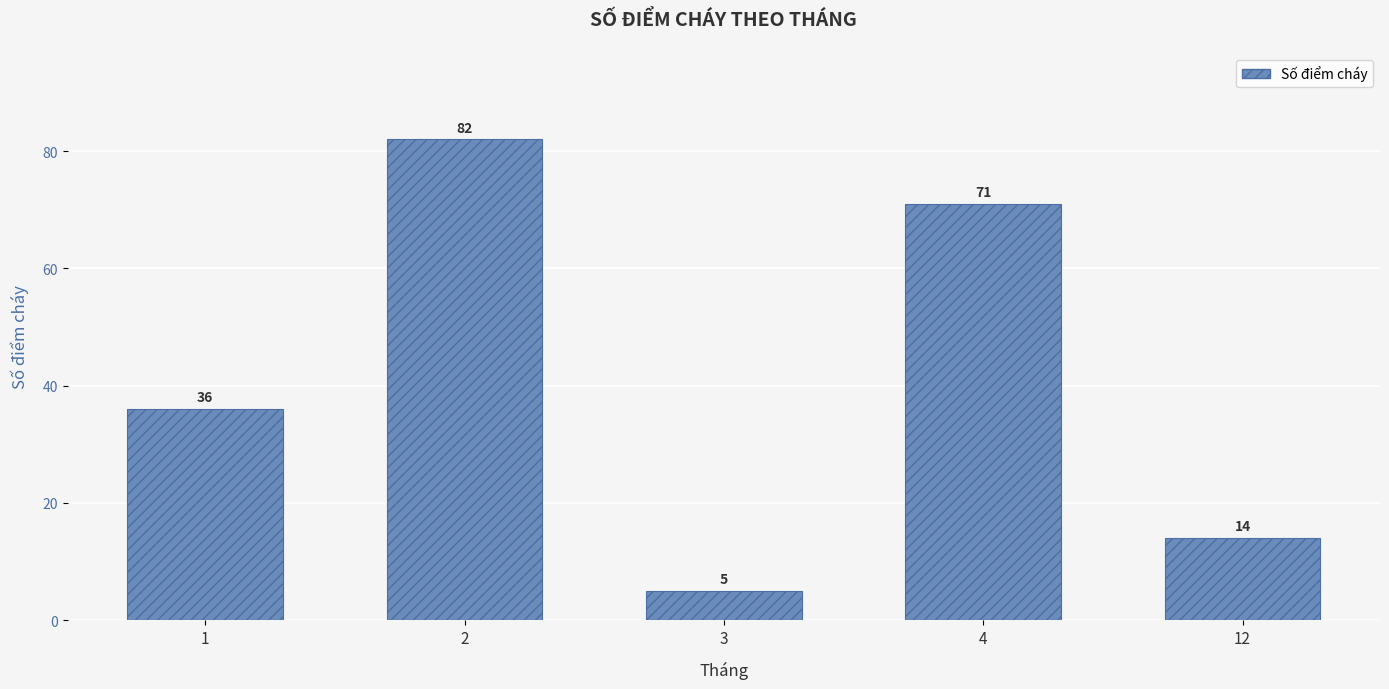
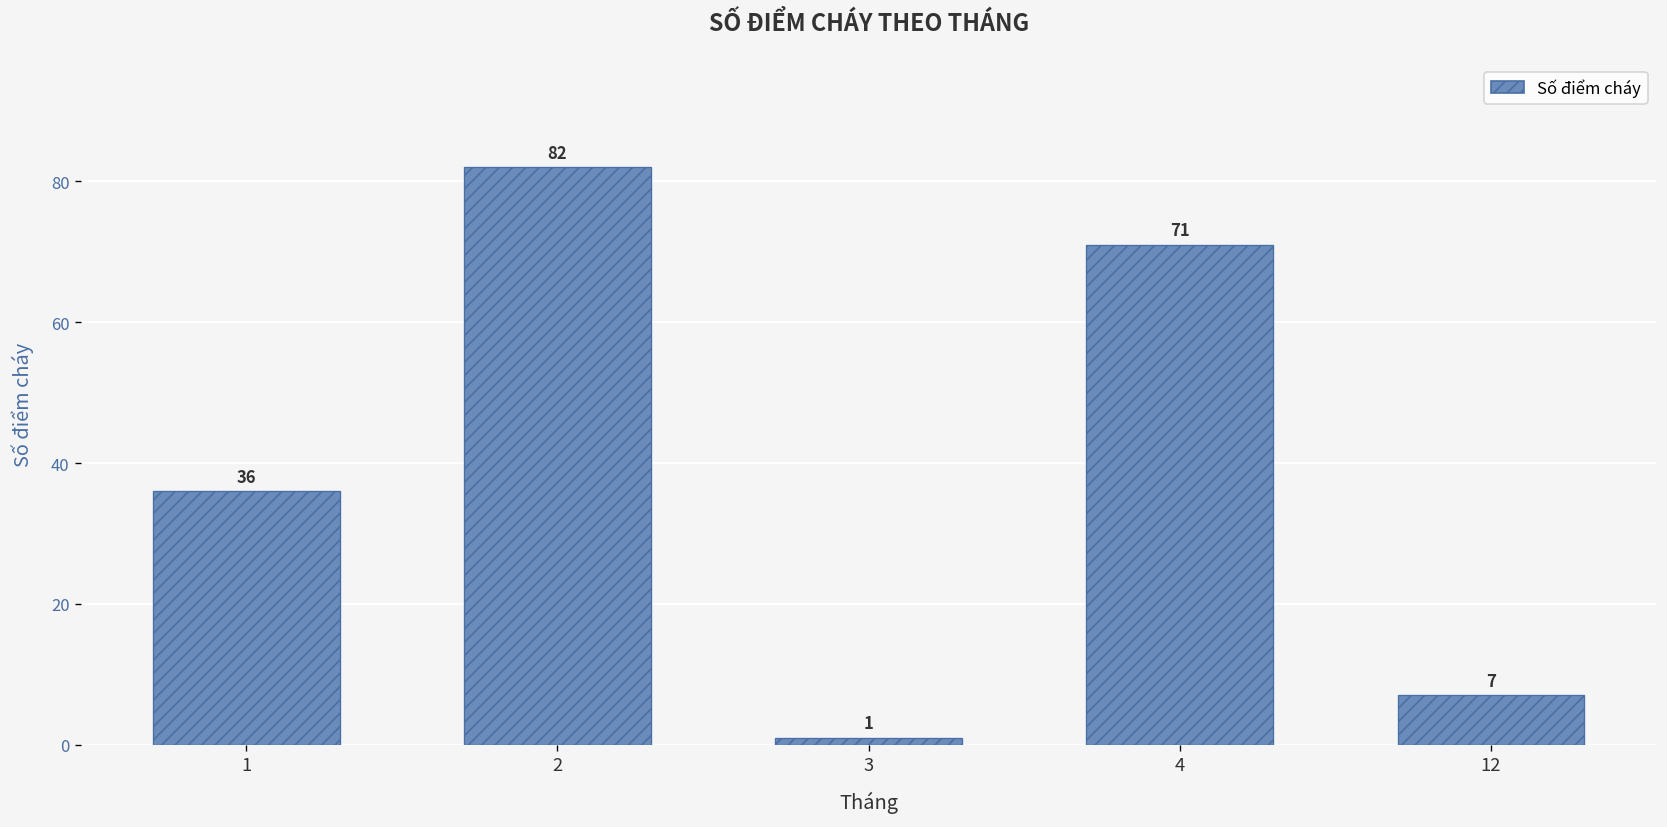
3: 5 -> 1
12: 14 -> 7
